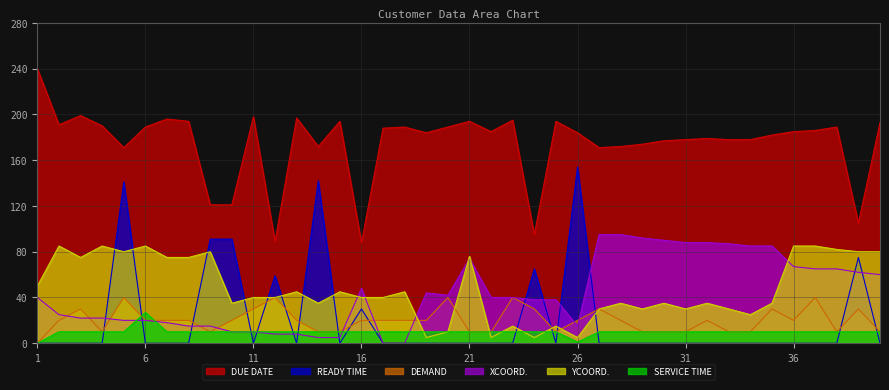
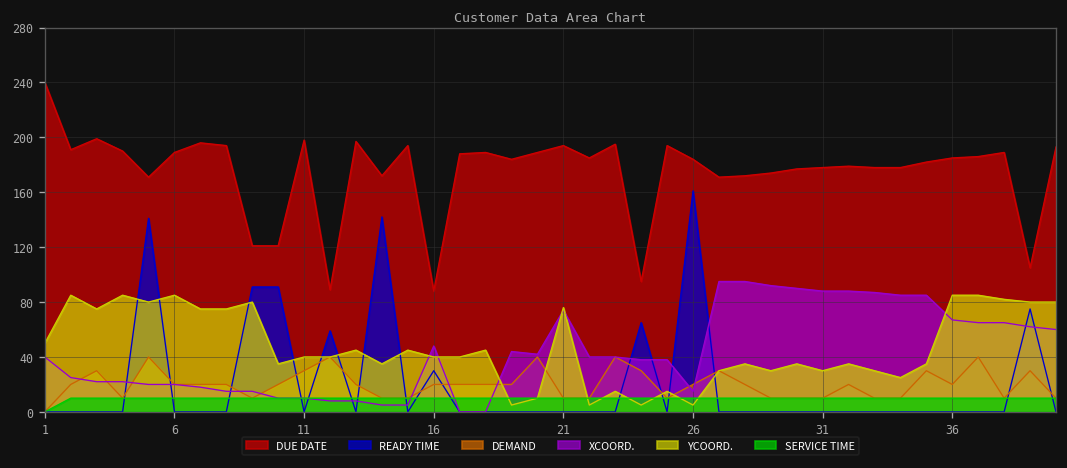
SERVICE TIME, 6: 27 -> 10
READY TIME, 26: 154 -> 161
SERVICE TIME, 26: 1 -> 10
